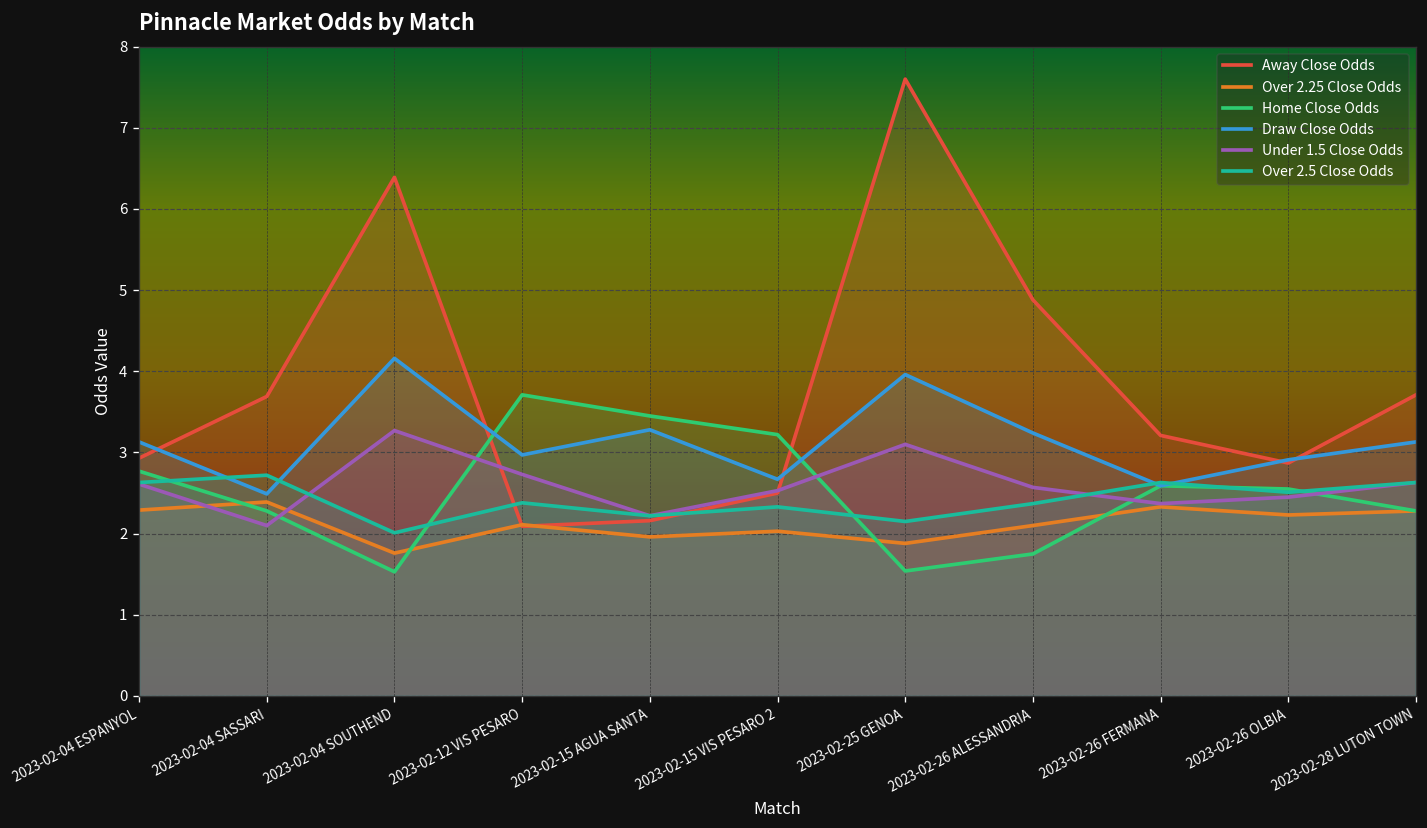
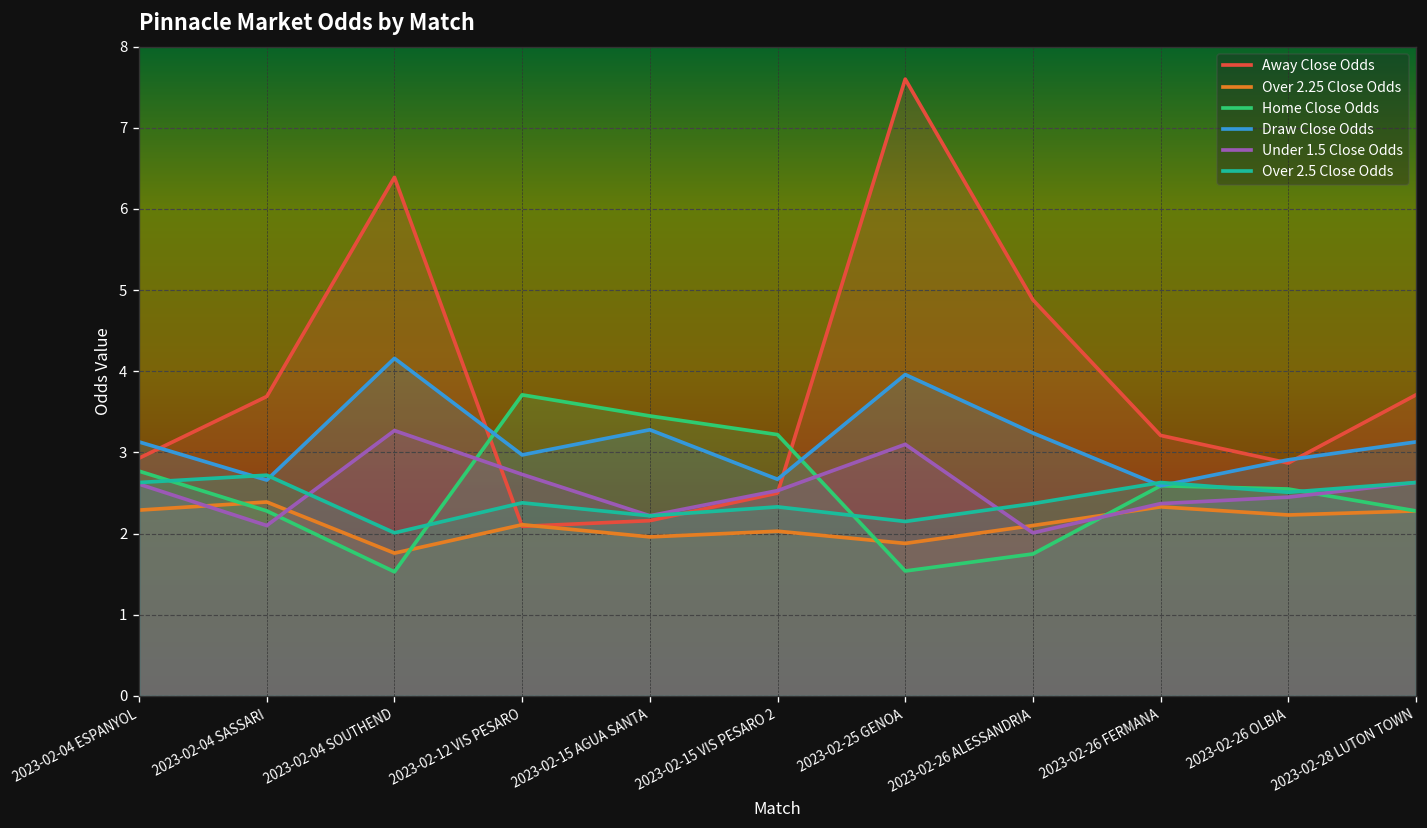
Draw Close Odds, 2023-02-04 SASSARI: 2.5 -> 2.7
Under 1.5 Close Odds, 2023-02-26 ALESSANDRIA: 2.6 -> 2.0
